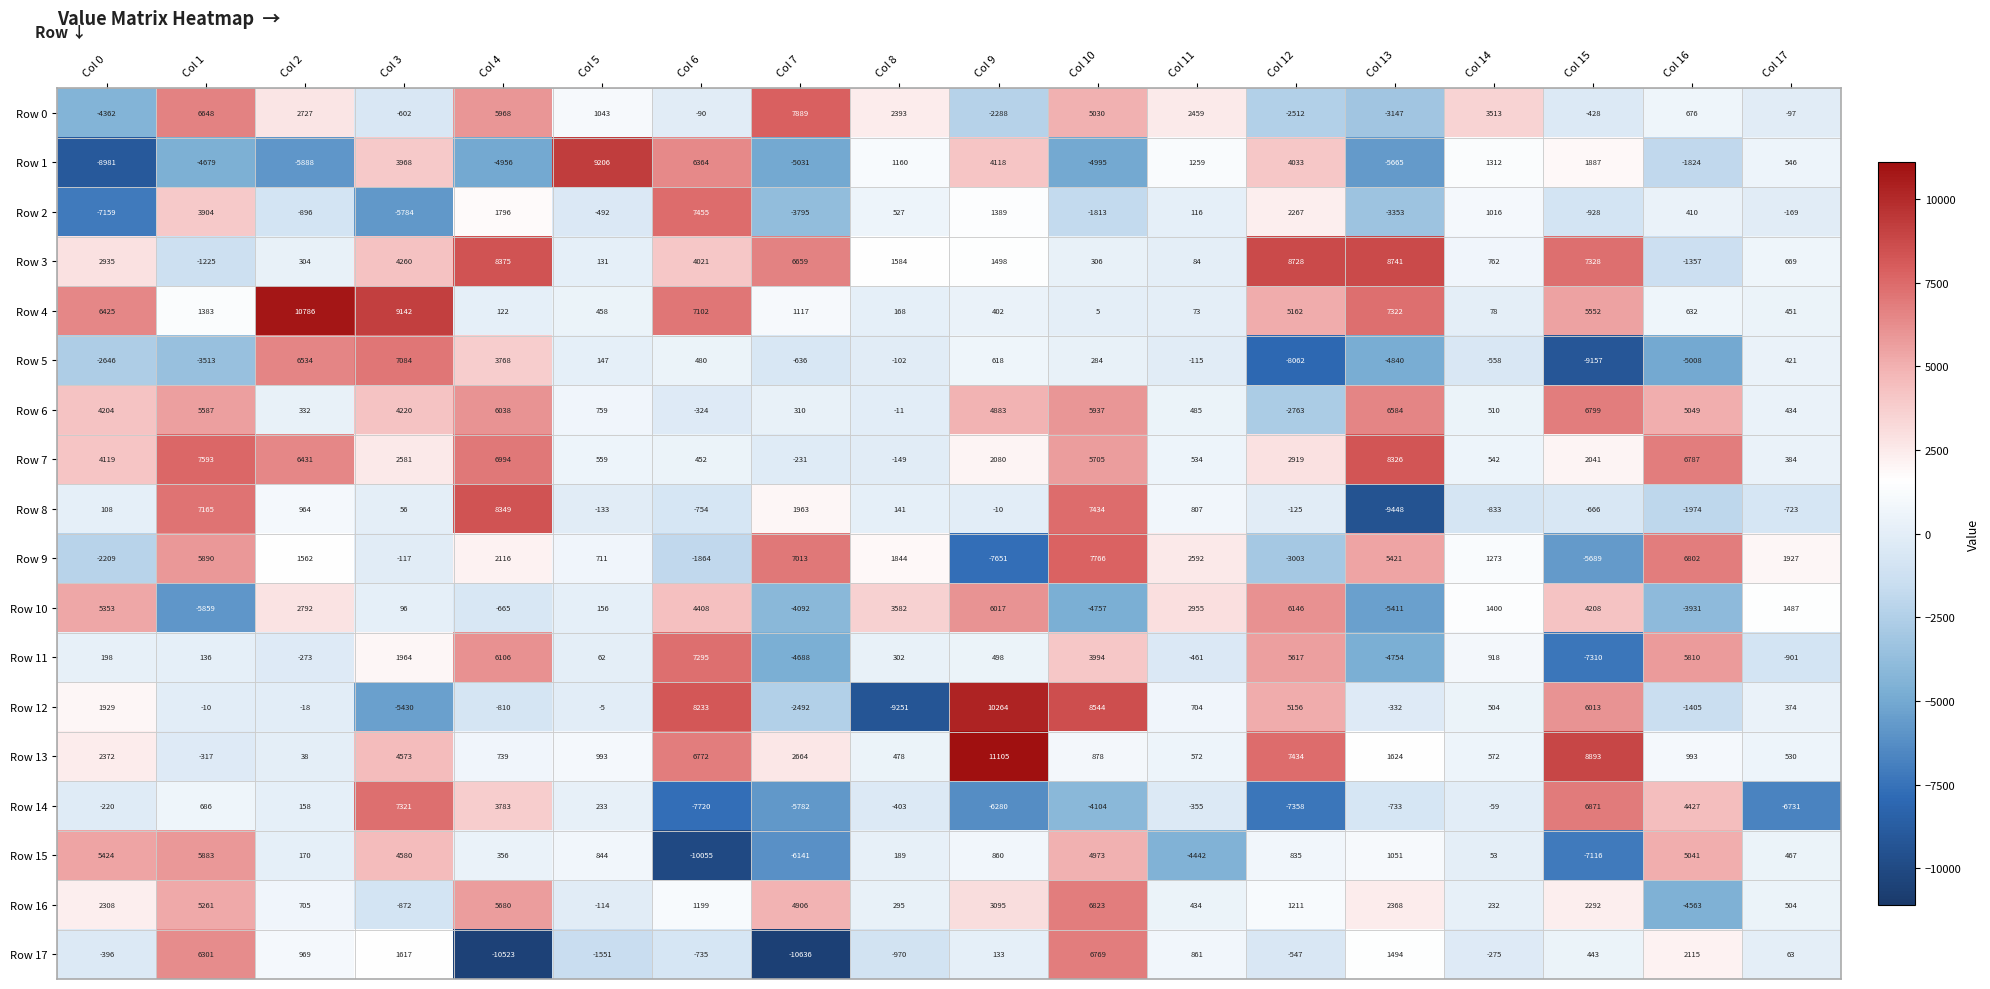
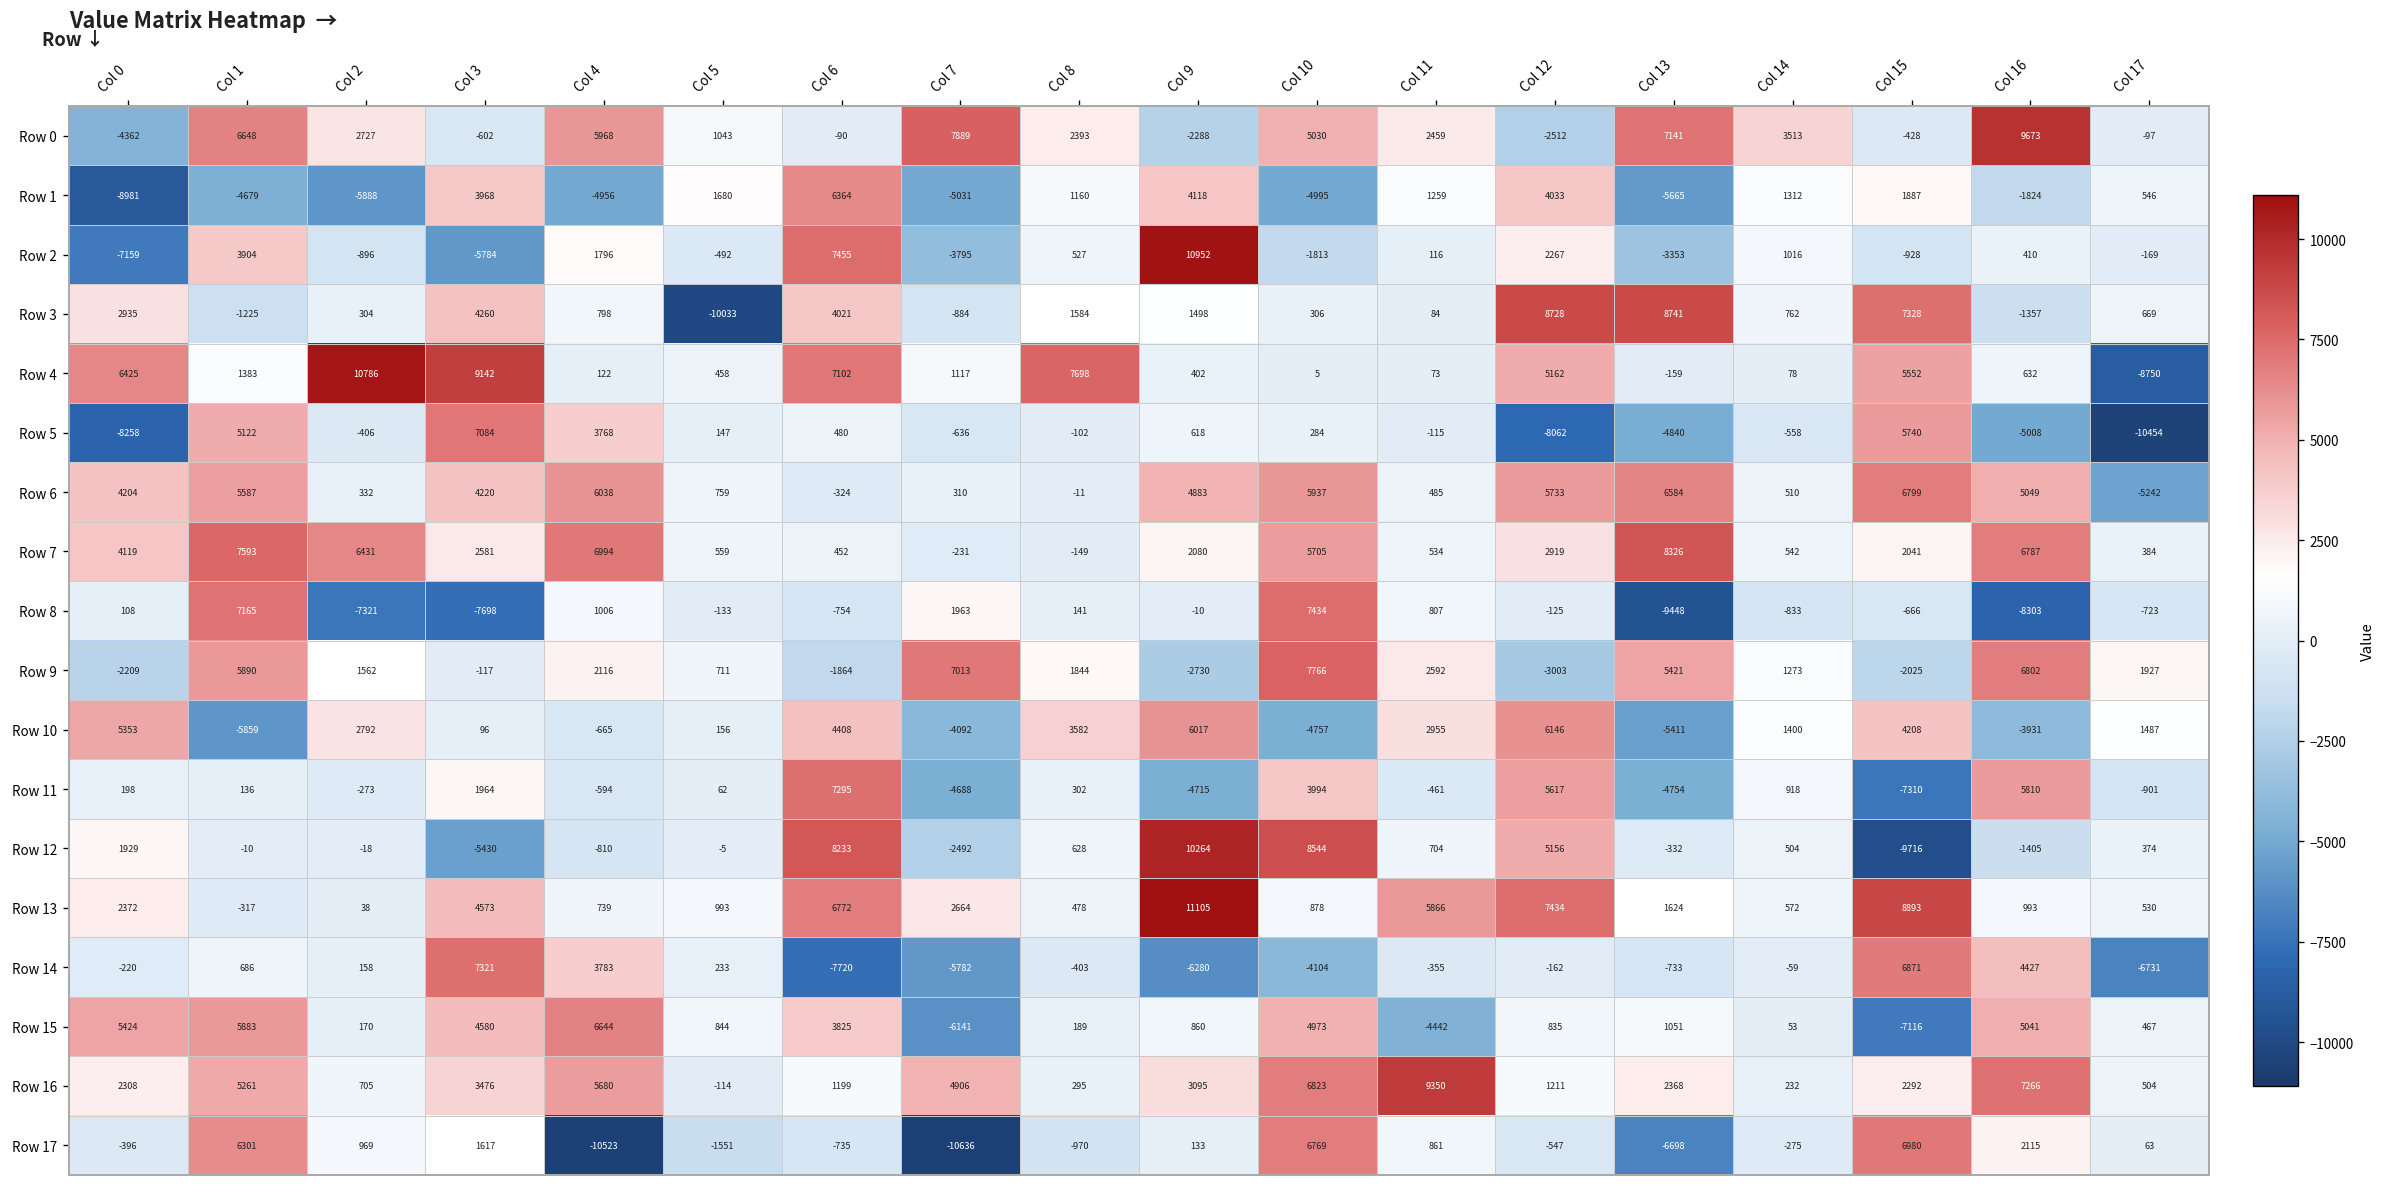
Row 0, Col 13: -3147 -> 7141
Row 0, Col 16: 676 -> 9673
Row 1, Col 5: 9206 -> 1680
Row 2, Col 9: 1389 -> 10952
Row 3, Col 4: 8375 -> 798
Row 3, Col 5: 131 -> -10033
Row 3, Col 7: 6659 -> -884
Row 4, Col 8: 168 -> 7698
Row 4, Col 13: 7322 -> -159
Row 4, Col 17: 451 -> -8750
Row 5, Col 0: -2646 -> -8258
Row 5, Col 1: -3513 -> 5122
Row 5, Col 2: 6534 -> -406
Row 5, Col 15: -9157 -> 5740
Row 5, Col 17: 421 -> -10454
Row 6, Col 12: -2763 -> 5733
Row 6, Col 17: 434 -> -5242
Row 8, Col 2: 964 -> -7321
Row 8, Col 3: 56 -> -7698
Row 8, Col 4: 8349 -> 1006
Row 8, Col 16: -1974 -> -8303
Row 9, Col 9: -7651 -> -2730
Row 9, Col 15: -5689 -> -2025
Row 11, Col 4: 6106 -> -594
Row 11, Col 9: 498 -> -4715
Row 12, Col 8: -9251 -> 628
Row 12, Col 15: 6013 -> -9716
Row 13, Col 11: 572 -> 5866
Row 14, Col 12: -7358 -> -162
Row 15, Col 4: 356 -> 6644
Row 15, Col 6: -10055 -> 3825
Row 16, Col 3: -872 -> 3476
Row 16, Col 11: 434 -> 9350
Row 16, Col 16: -4563 -> 7266
Row 17, Col 13: 1494 -> -6698
Row 17, Col 15: 443 -> 6980
